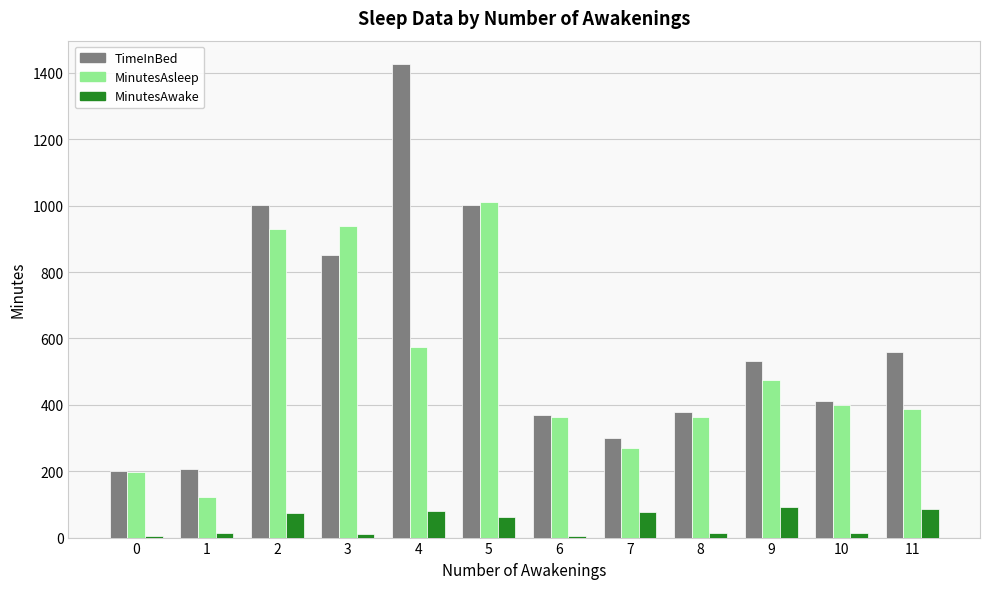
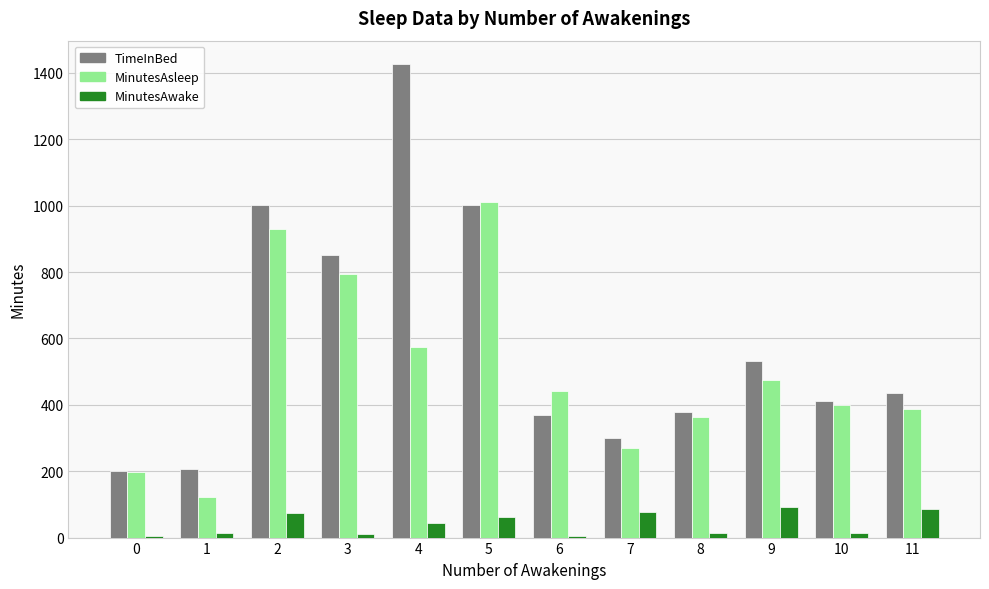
MinutesAsleep, 3: 940 -> 790
MinutesAwake, 4: 80 -> 40
MinutesAsleep, 6: 360 -> 440
TimeInBed, 11: 560 -> 440
